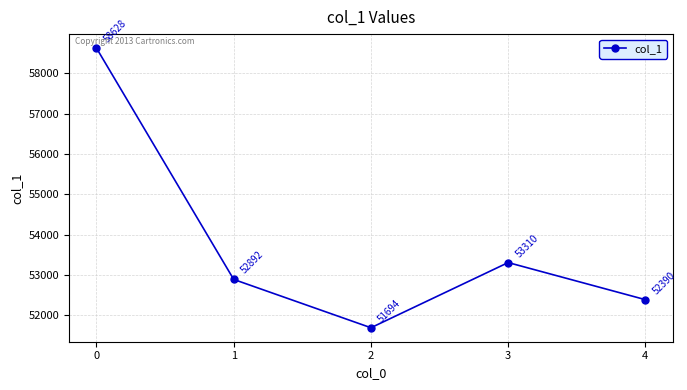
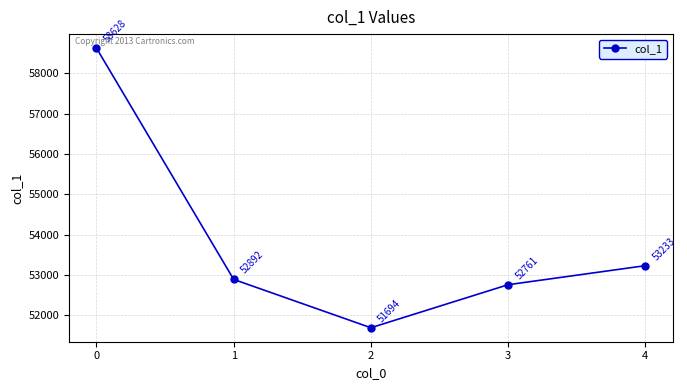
3: 53310 -> 52761
4: 52390 -> 53233
